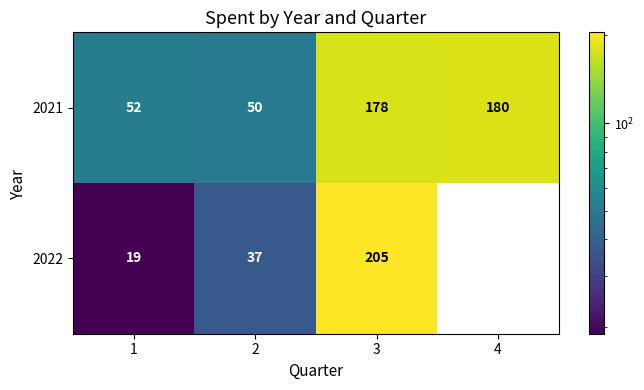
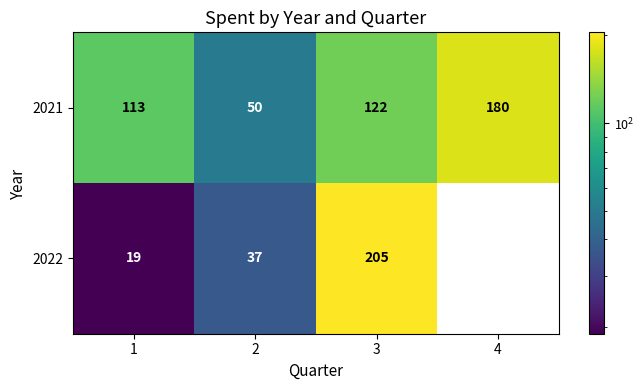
2021, 1: 52 -> 113
2021, 3: 178 -> 122
